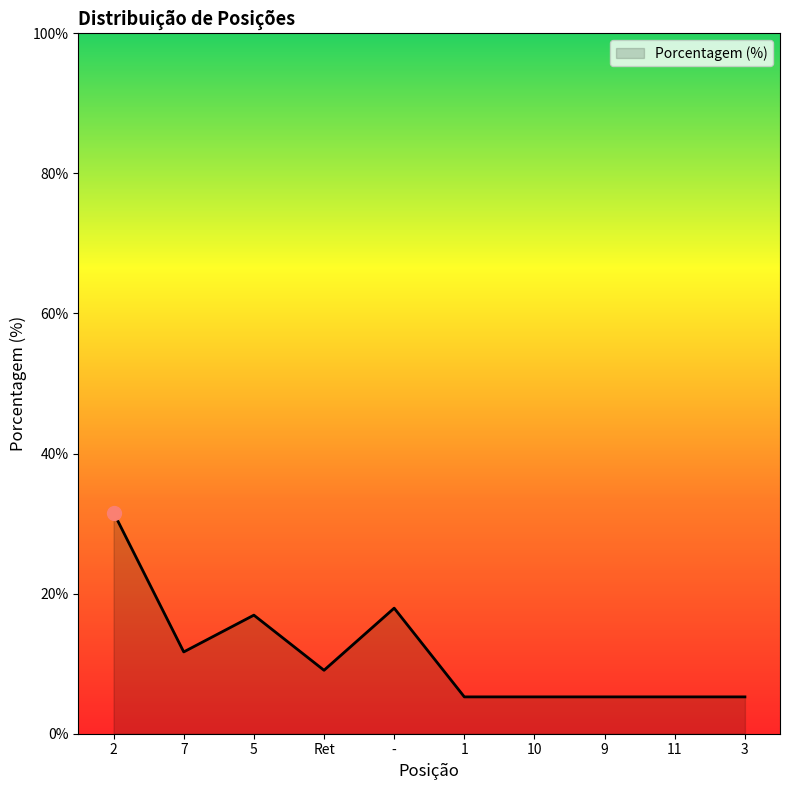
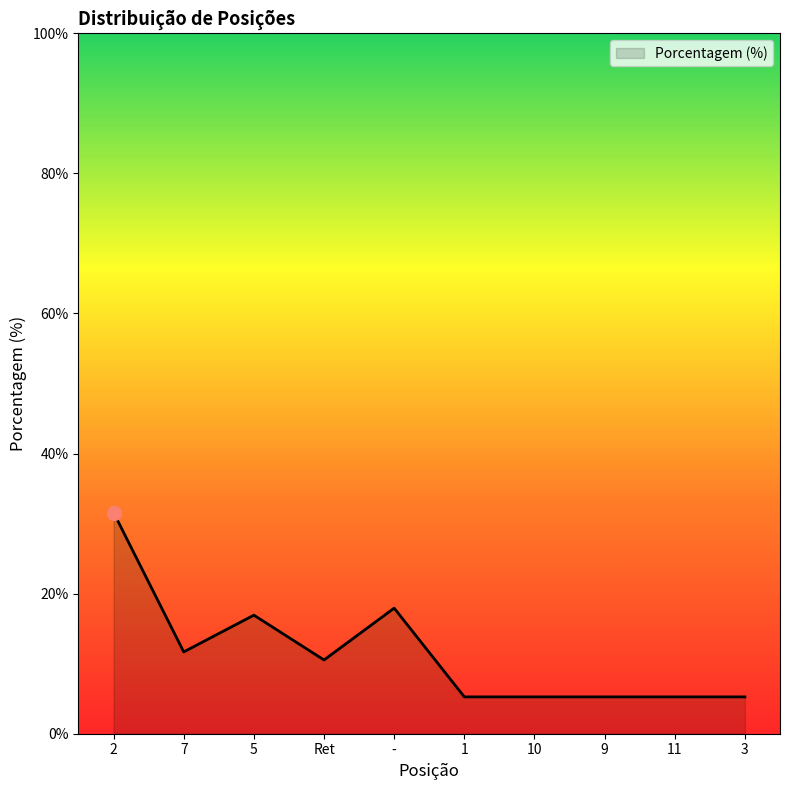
Porcentagem (%), Ret: 9% -> 11%
